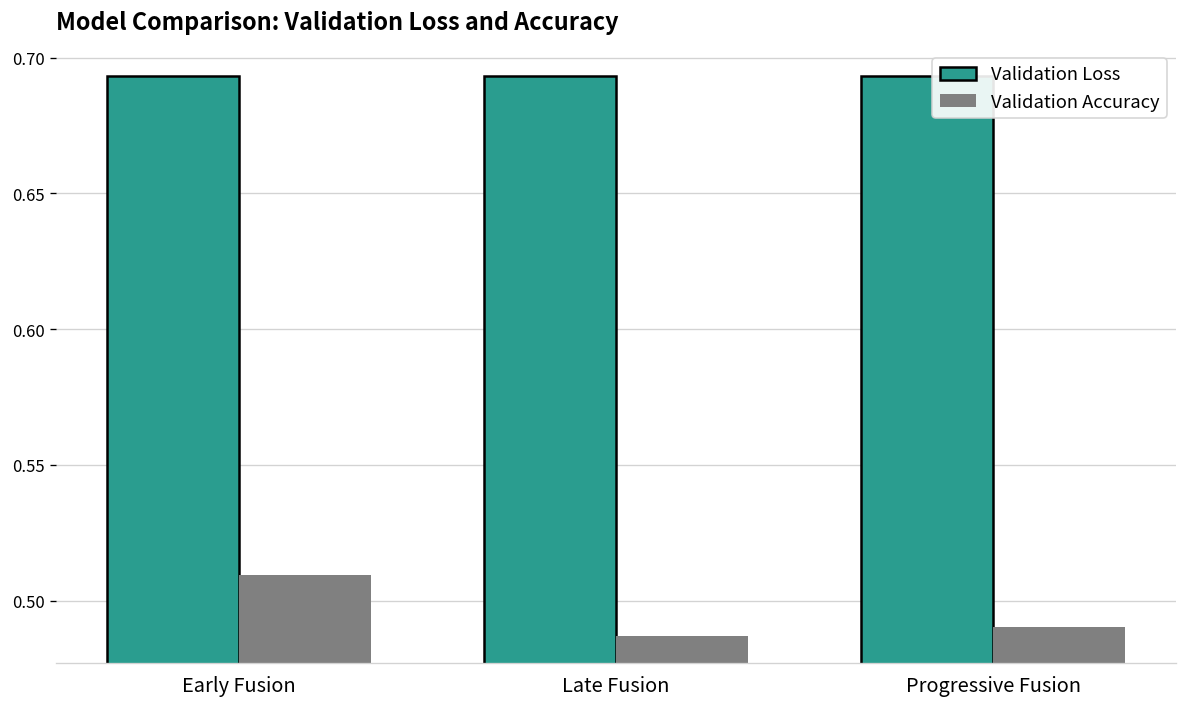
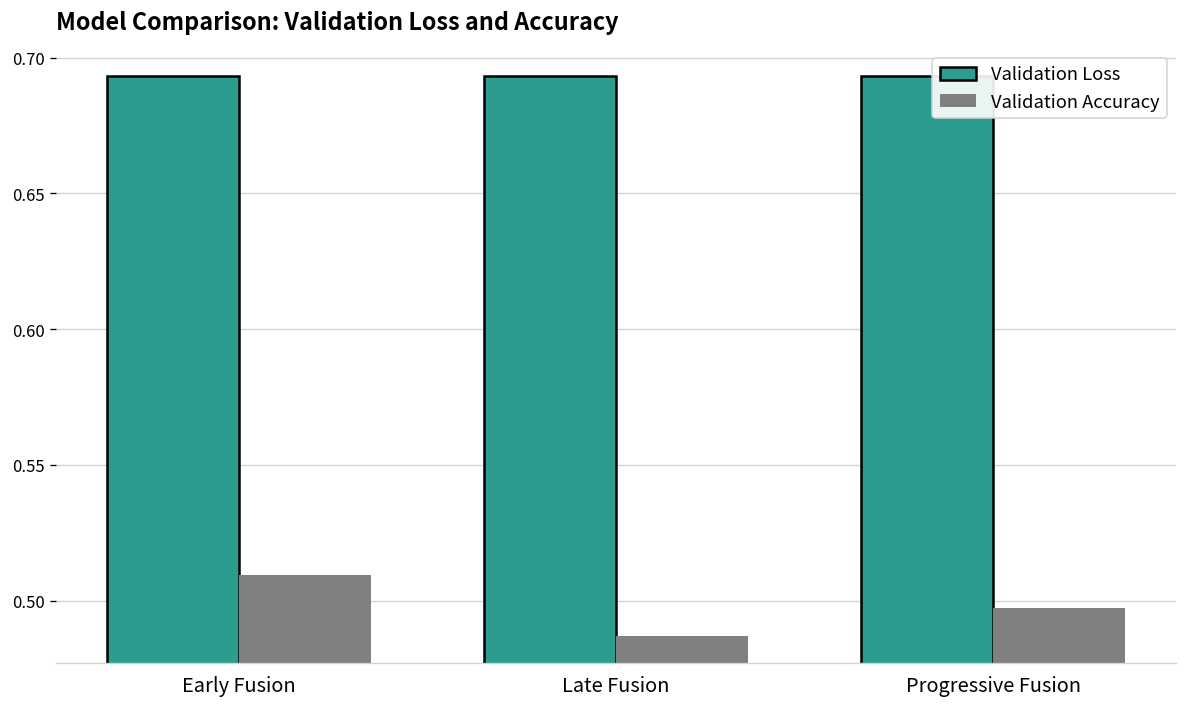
Validation Accuracy, Progressive Fusion: 0.490 -> 0.497
